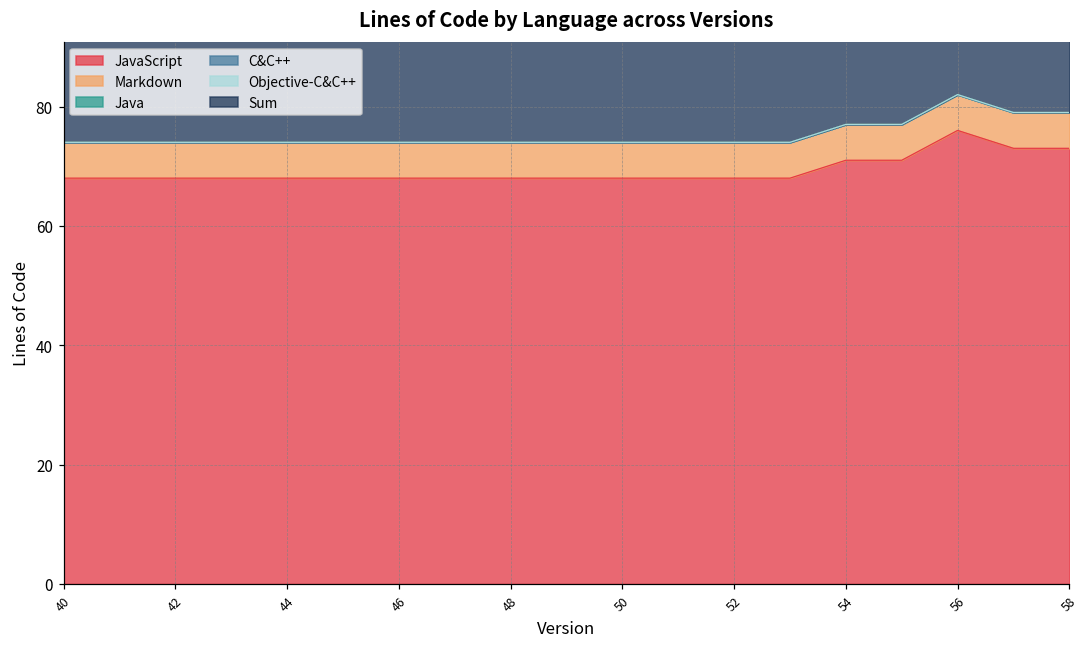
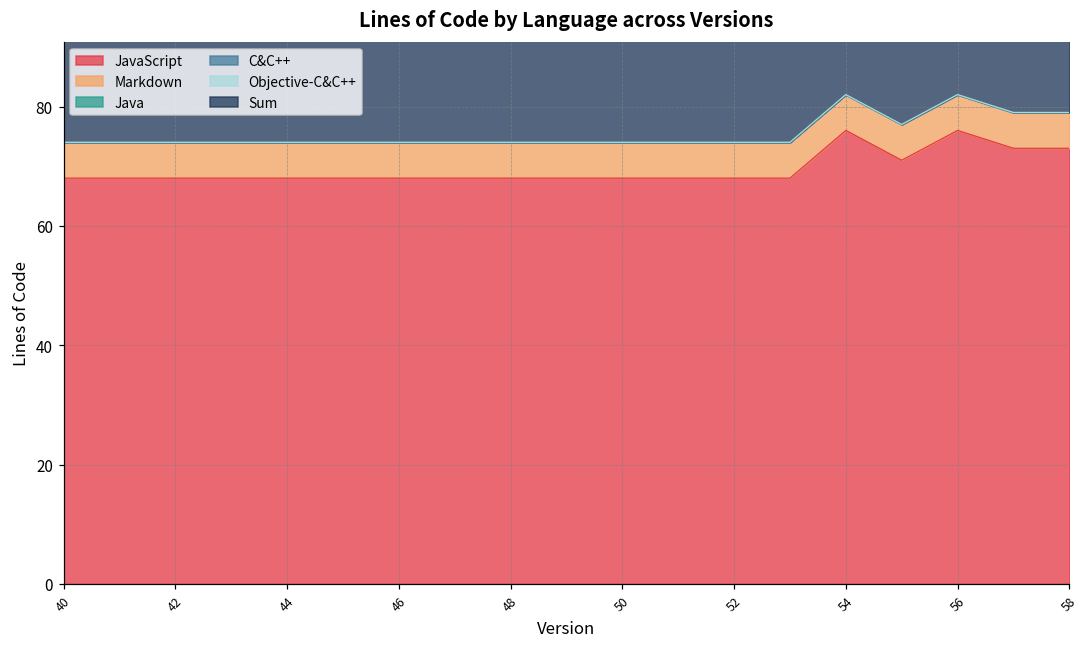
JavaScript, 54: 71 -> 76
